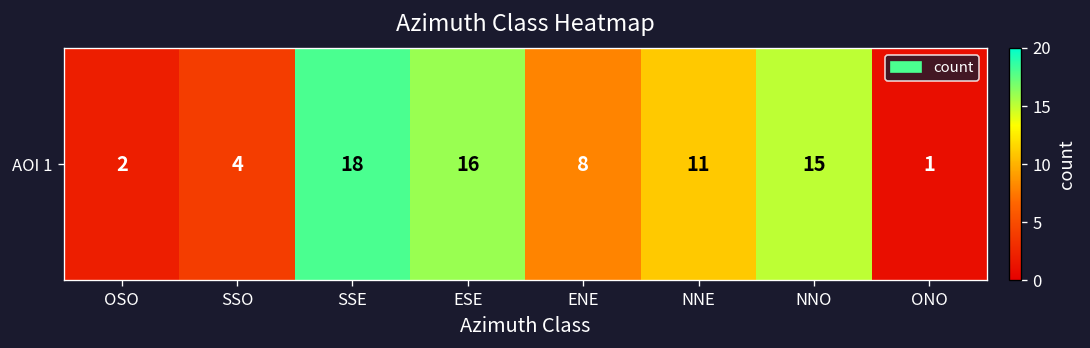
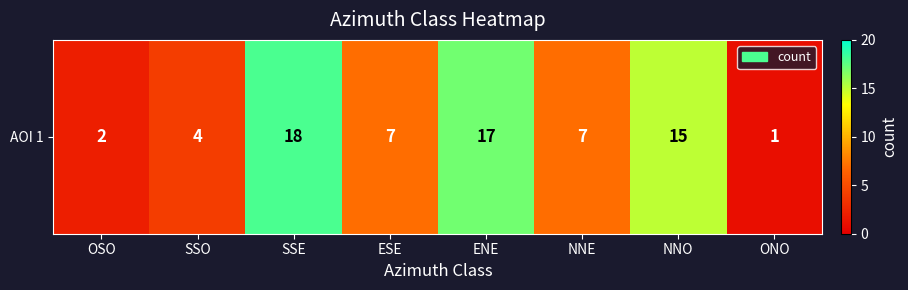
AOI 1, ESE: 16 -> 7
AOI 1, ENE: 8 -> 17
AOI 1, NNE: 11 -> 7
